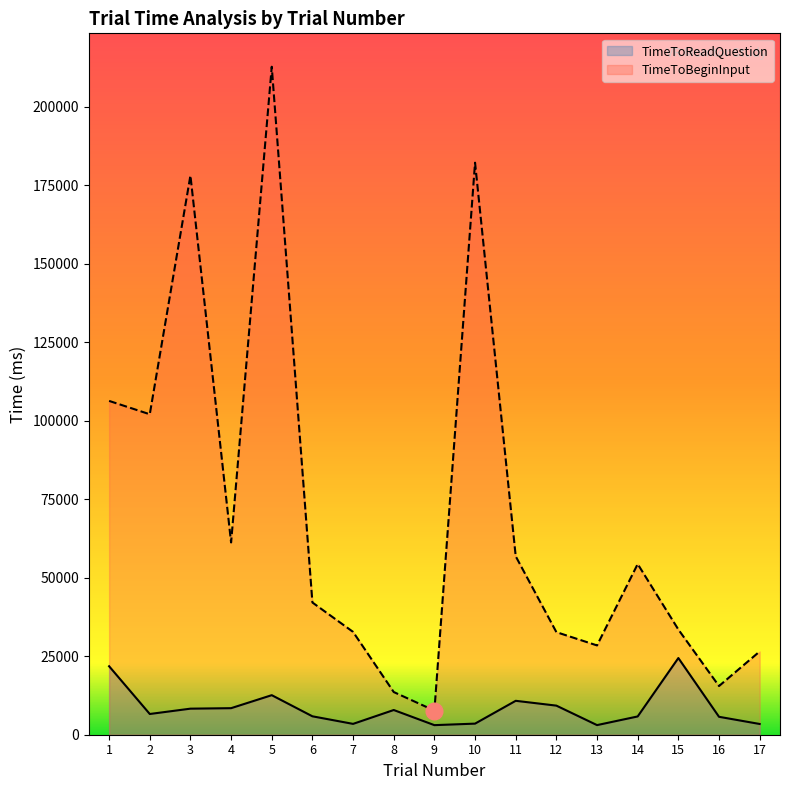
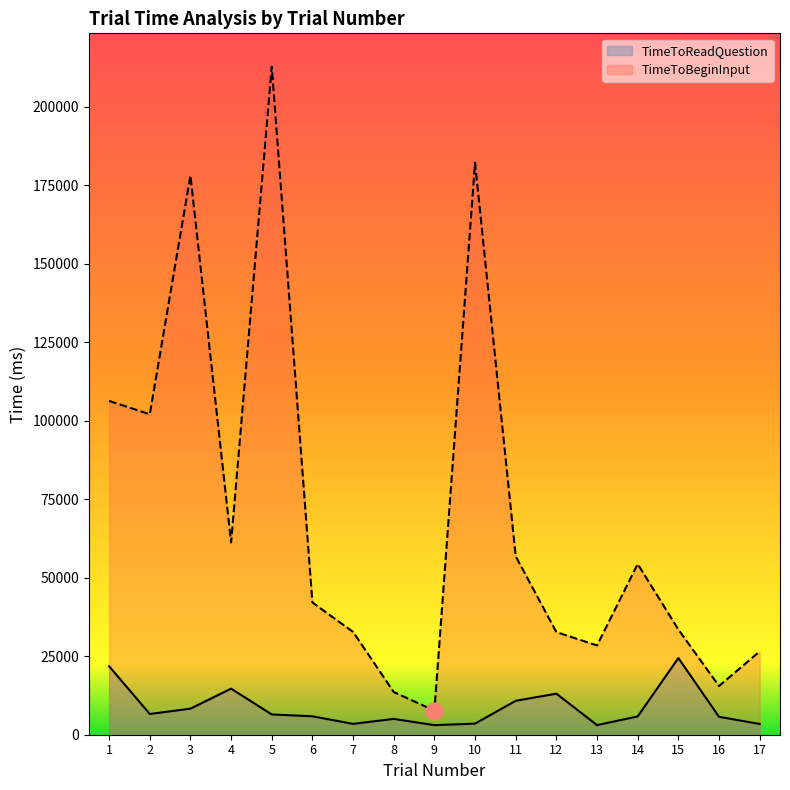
TimeToReadQuestion, 4: 8000 -> 15000
TimeToReadQuestion, 5: 13000 -> 6000
TimeToReadQuestion, 8: 8000 -> 5000
TimeToReadQuestion, 12: 9000 -> 13000
